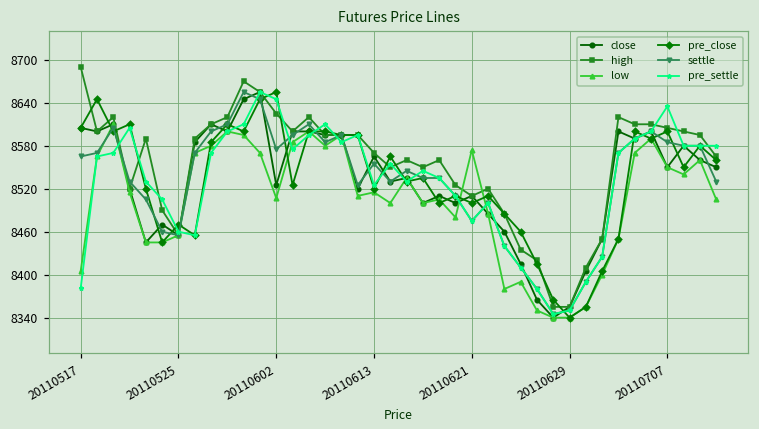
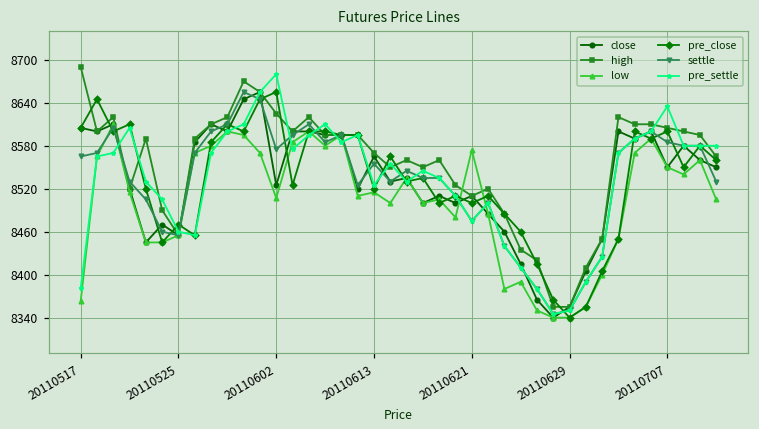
low, 20110517: 8410 -> 8360
pre_settle, 20110602: 8650 -> 8680
